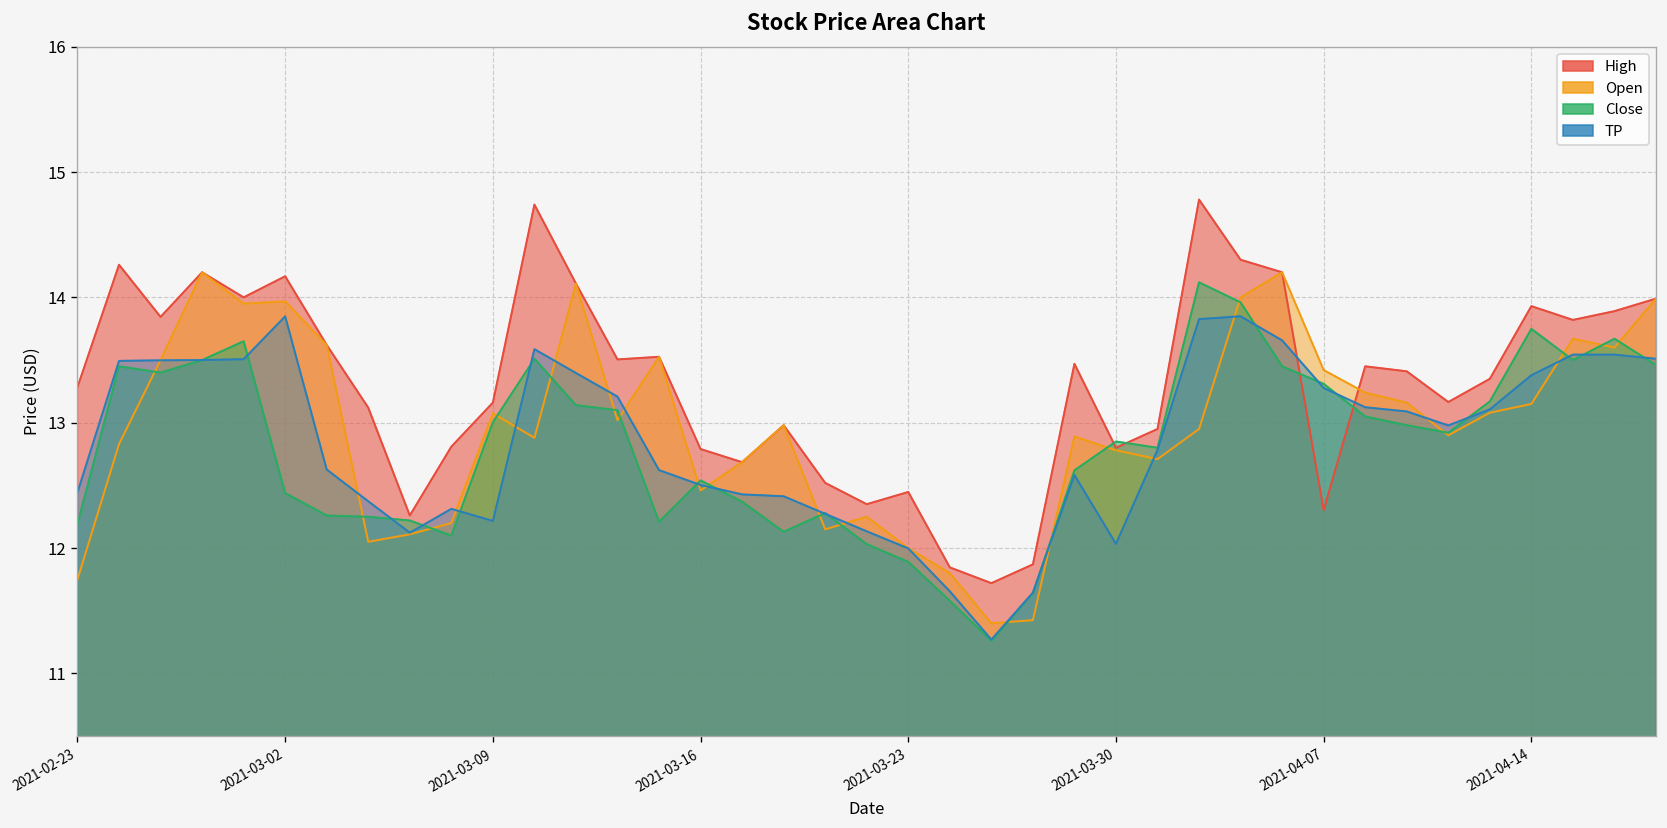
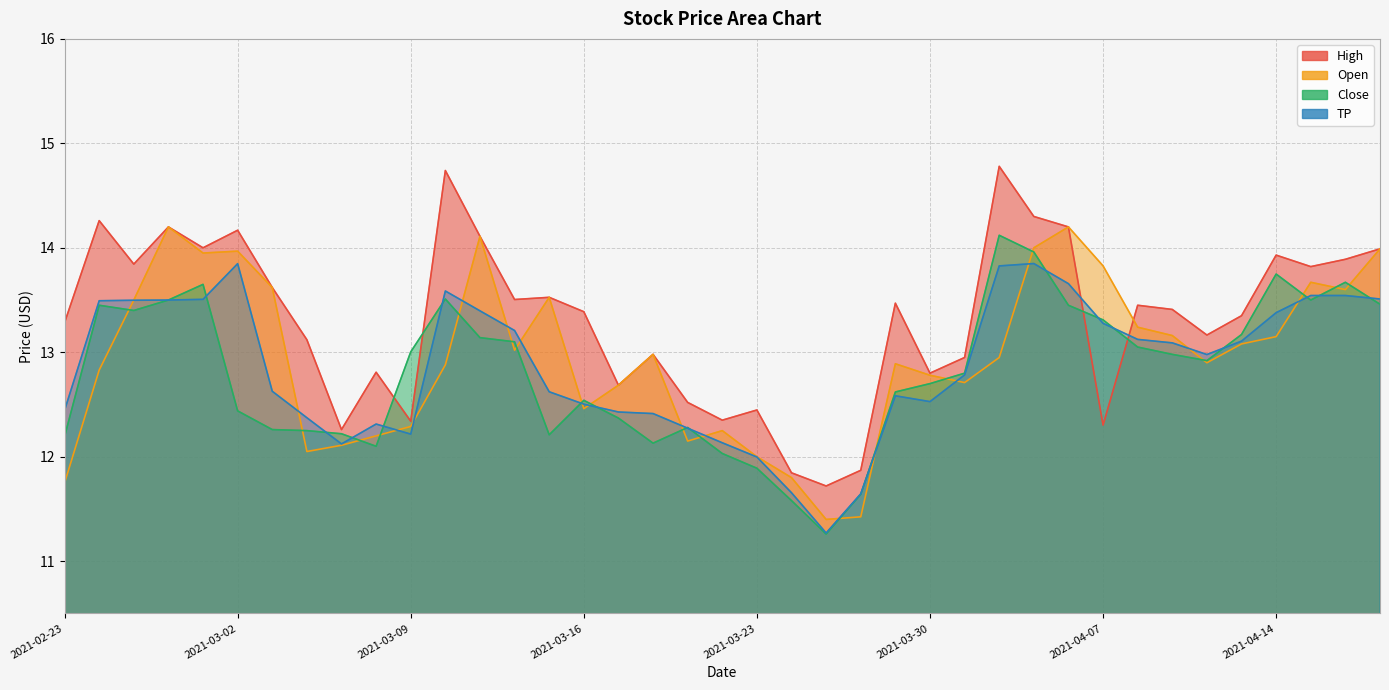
High, 2021-03-09: 13.16 -> 12.34
Open, 2021-03-09: 13.07 -> 12.29
High, 2021-03-16: 12.79 -> 13.39
Close, 2021-03-30: 12.85 -> 12.70
TP, 2021-03-30: 12.03 -> 12.53
Open, 2021-04-07: 13.42 -> 13.83
